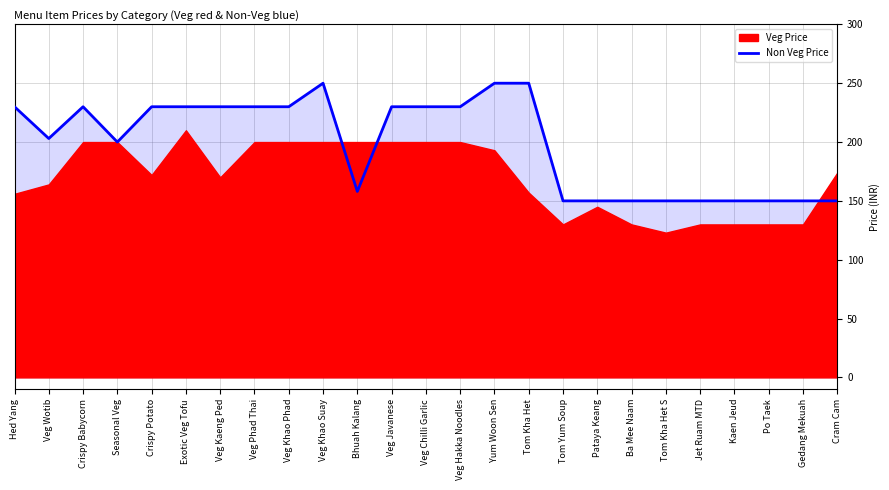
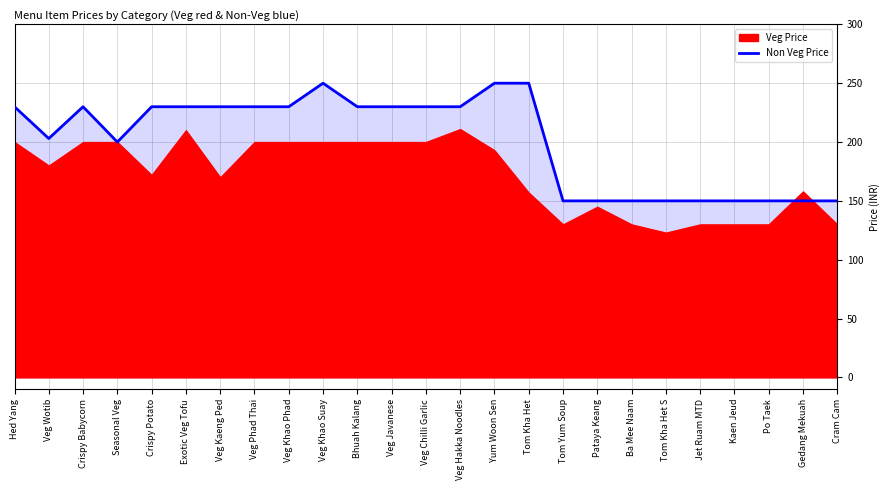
Veg Price, Hed Yang: 156 -> 200
Veg Price, Veg Wotib: 164 -> 180
Non Veg Price, Bhuah Kalang: 158 -> 230
Veg Price, Veg Hakka Noodles: 200 -> 211
Veg Price, Gedang Mekuah: 130 -> 158
Veg Price, Cram Cam: 174 -> 130
